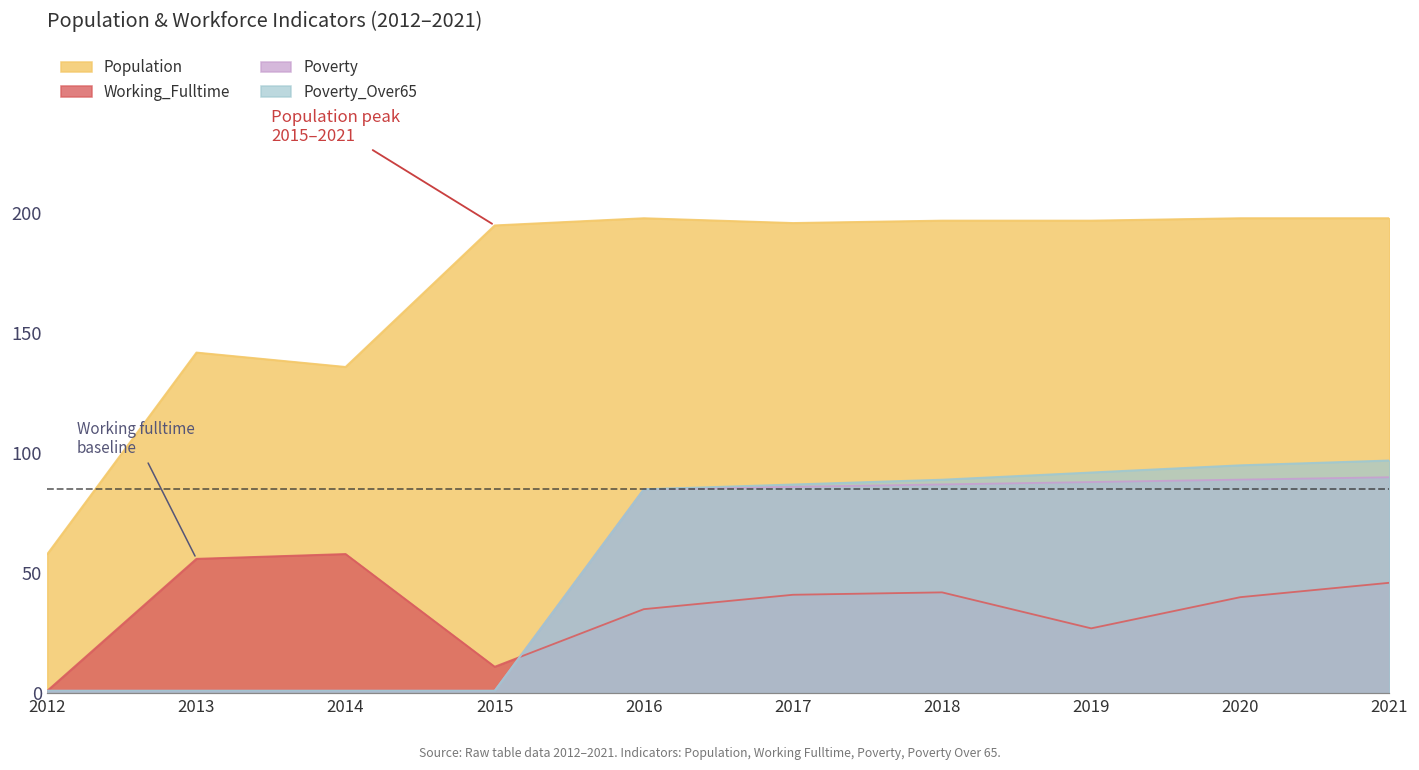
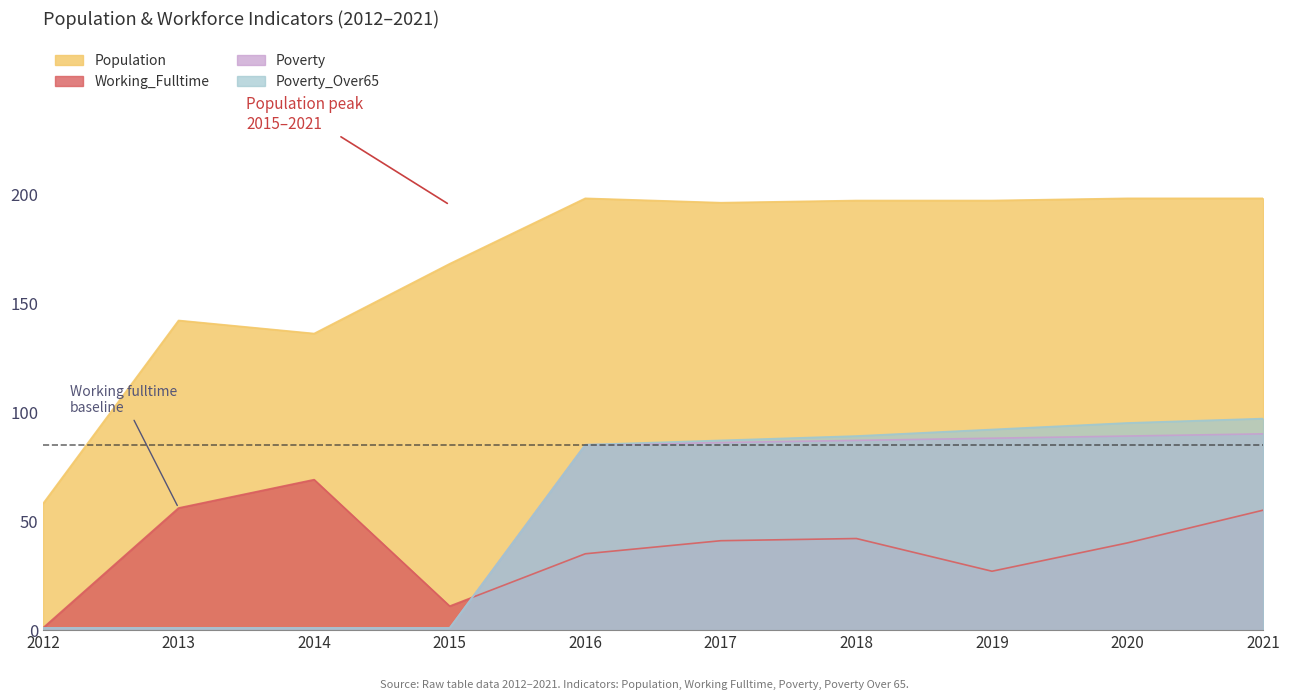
Working_Fulltime, 2014: 58 -> 69
Population, 2015: 195 -> 168
Working_Fulltime, 2021: 46 -> 55
